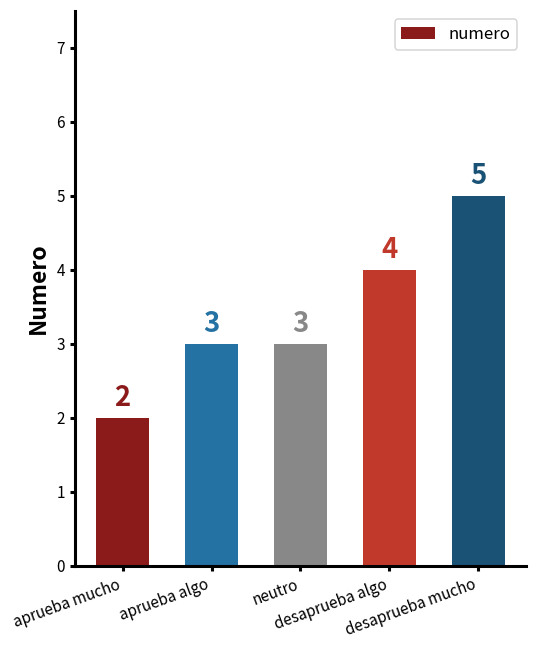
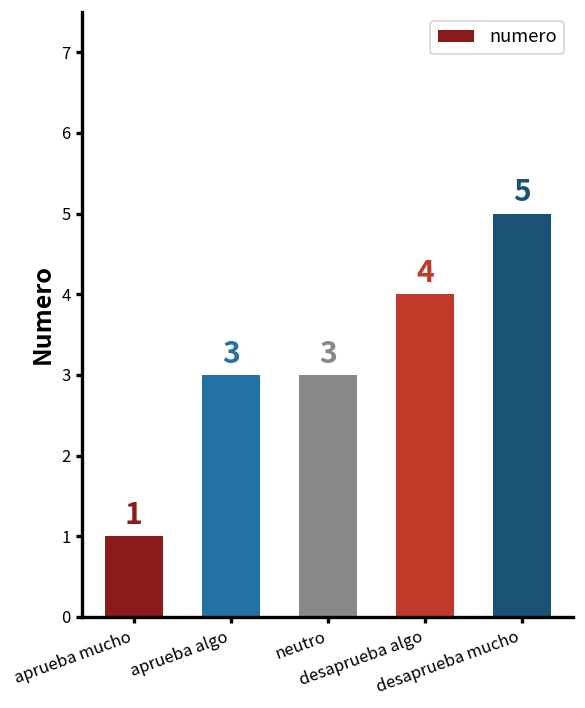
aprueba mucho: 2 -> 1
